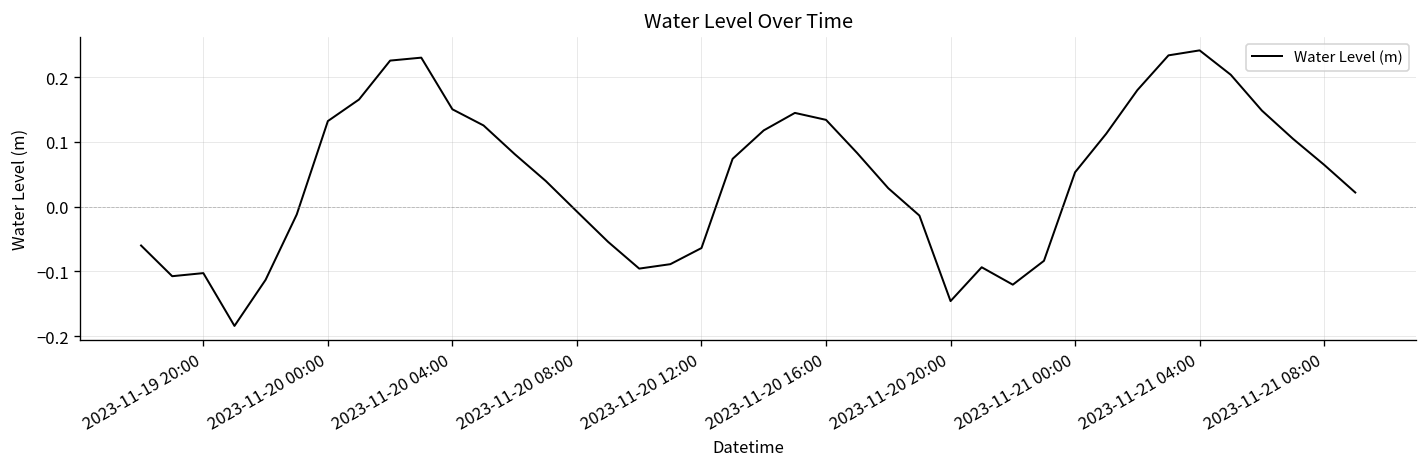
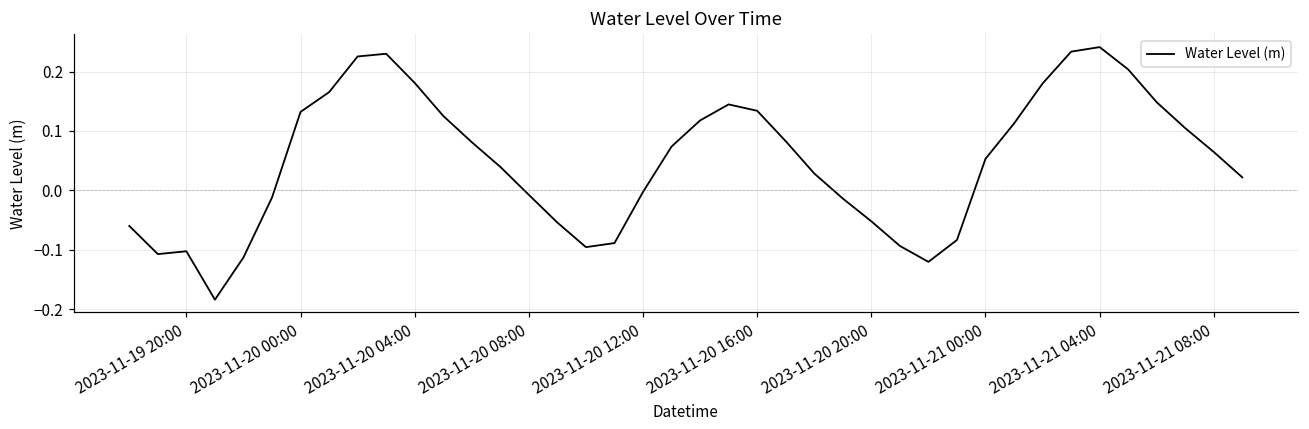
2023-11-20 04:00: 0.15 -> 0.18
2023-11-20 12:00: -0.06 -> 0.00
2023-11-20 20:00: -0.15 -> -0.05
